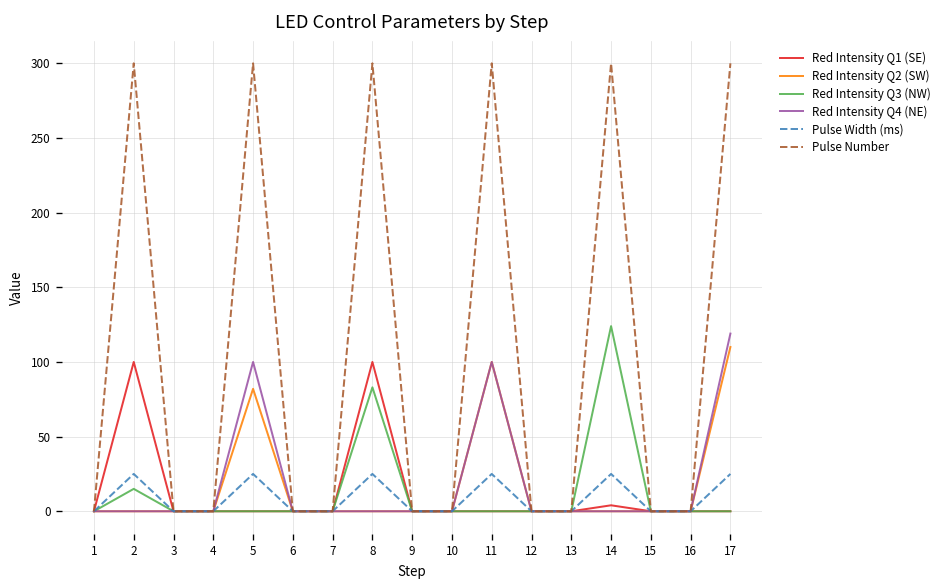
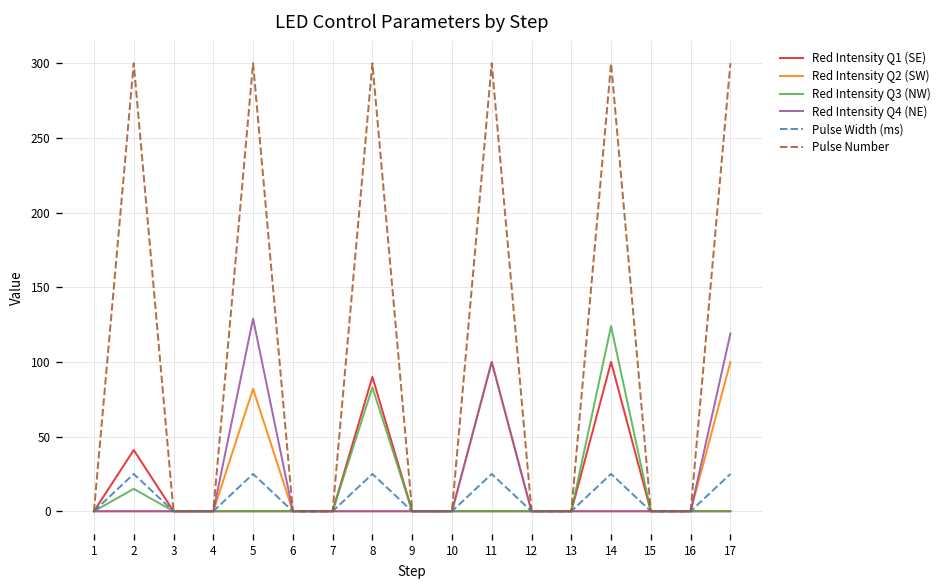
Red Intensity Q1 (SE), 2: 100 -> 41
Red Intensity Q4 (NE), 5: 100 -> 129
Red Intensity Q1 (SE), 8: 100 -> 90
Red Intensity Q1 (SE), 14: 4 -> 100
Red Intensity Q2 (SW), 17: 110 -> 100
